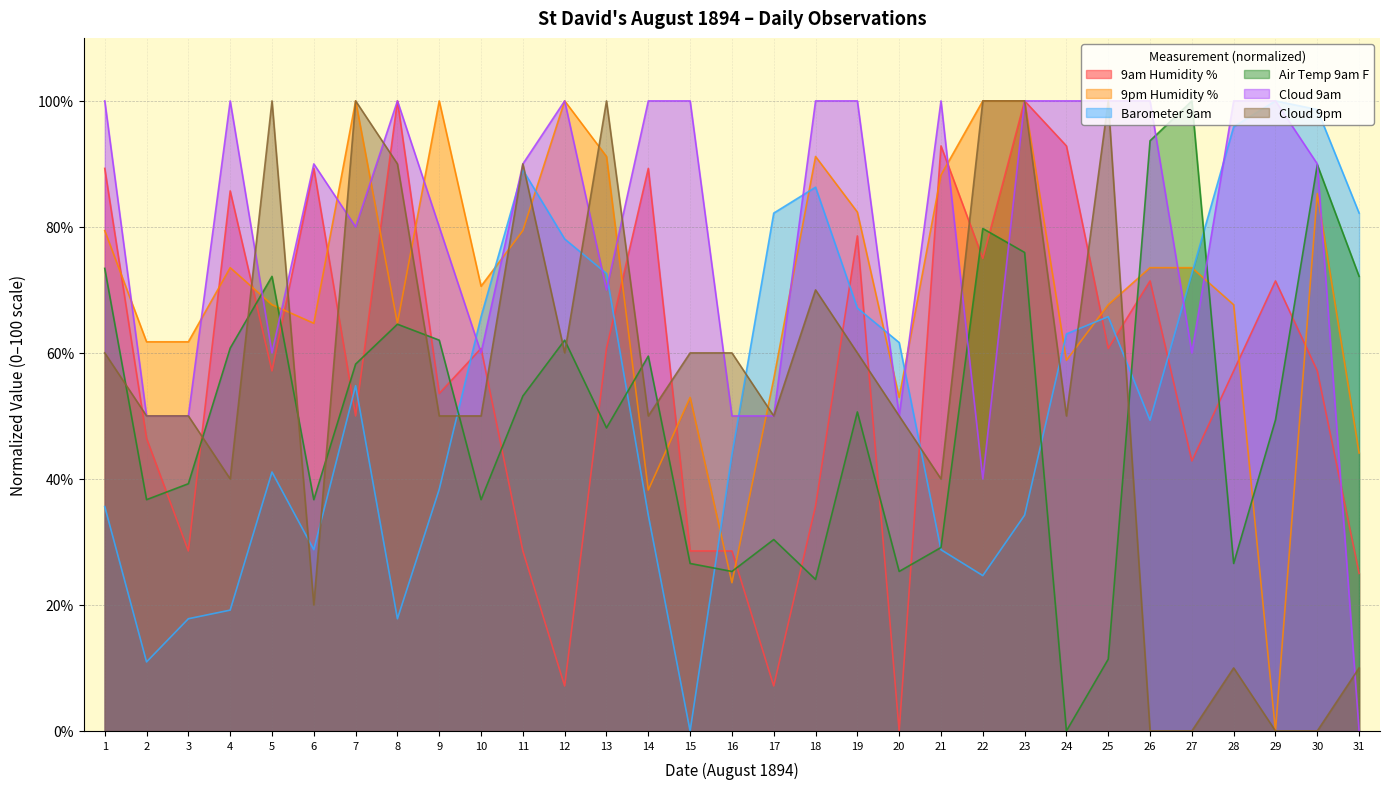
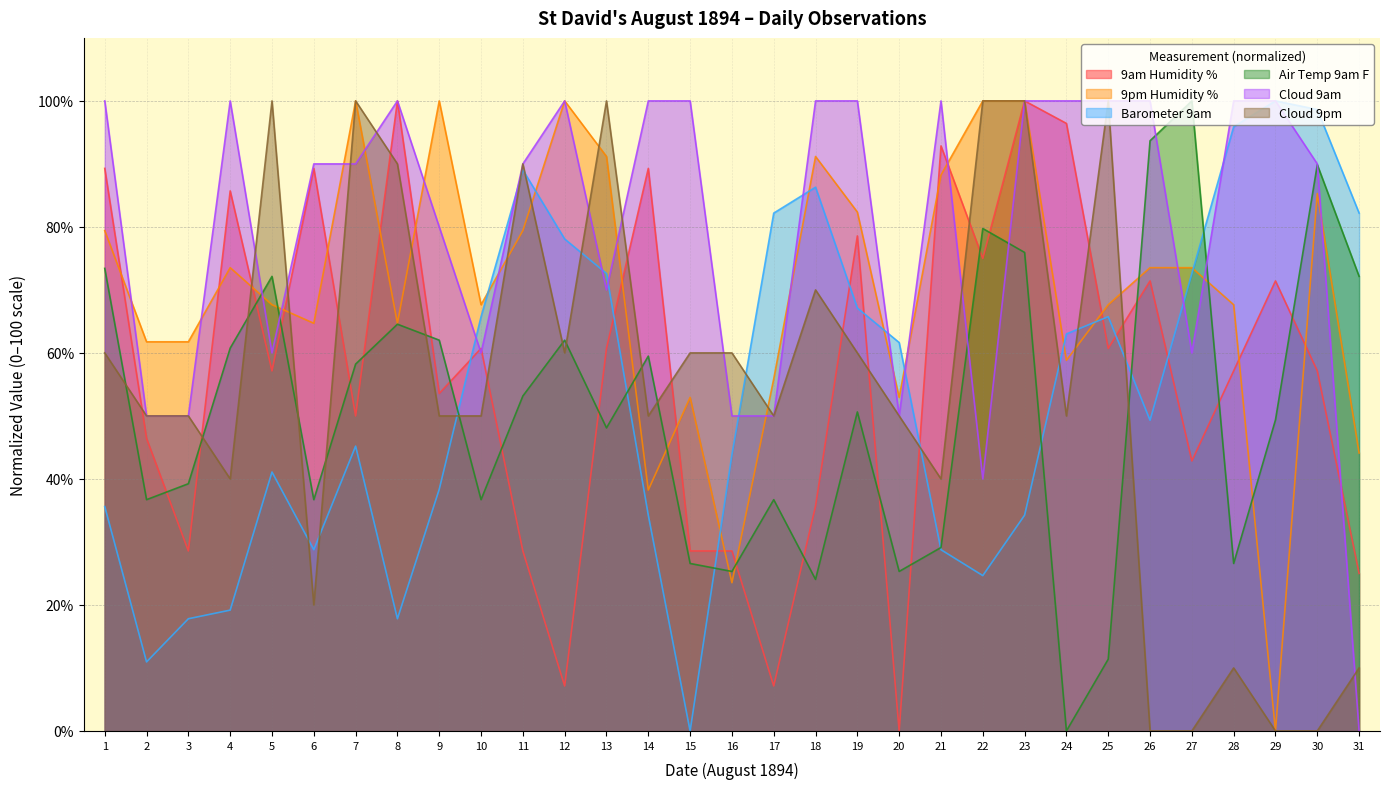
Barometer 9am, 7: 55% -> 45%
Cloud 9am, 7: 80% -> 90%
9pm Humidity %, 10: 71% -> 68%
Air Temp 9am F, 17: 30% -> 37%
9am Humidity %, 24: 93% -> 96%
